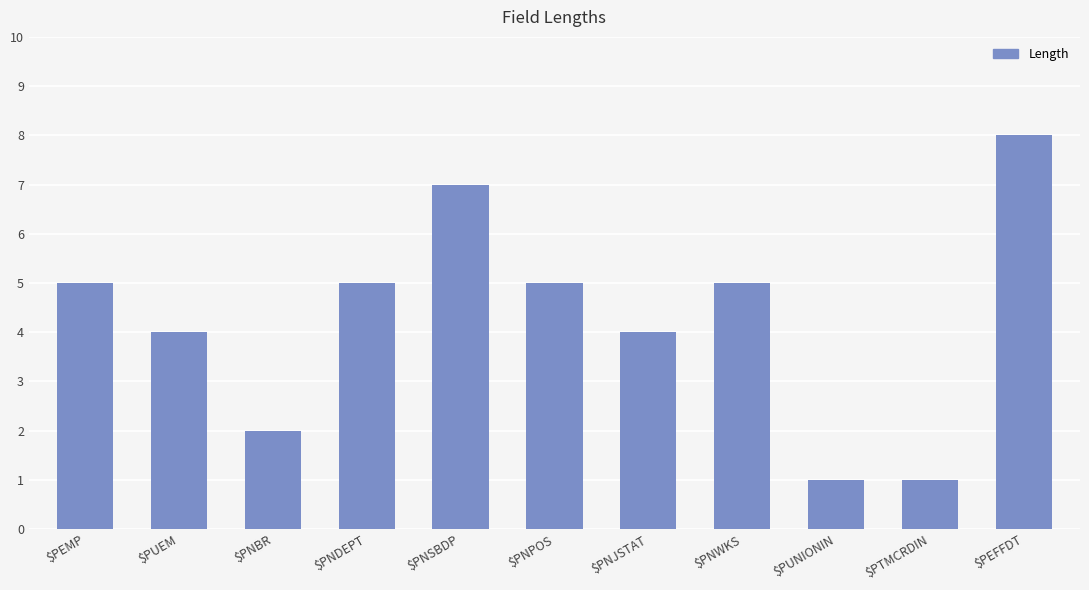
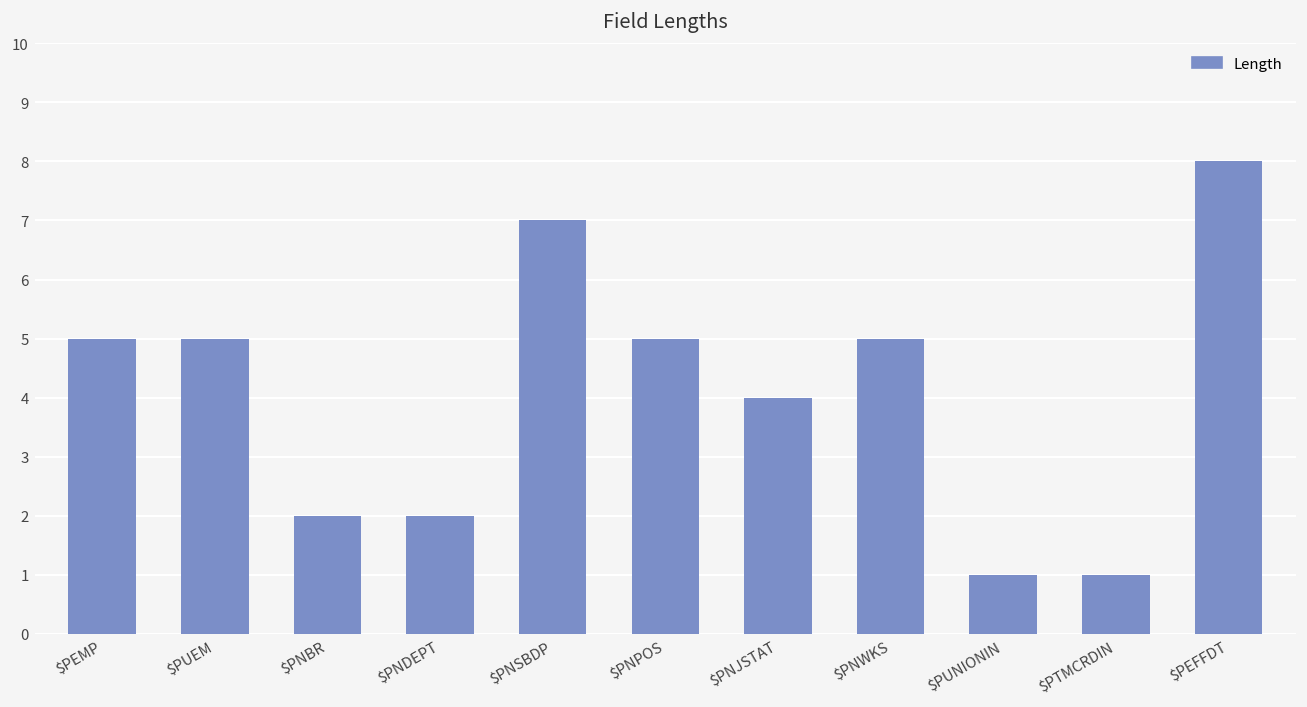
$PUEM: 4 -> 5
$PNDEPT: 5 -> 2
